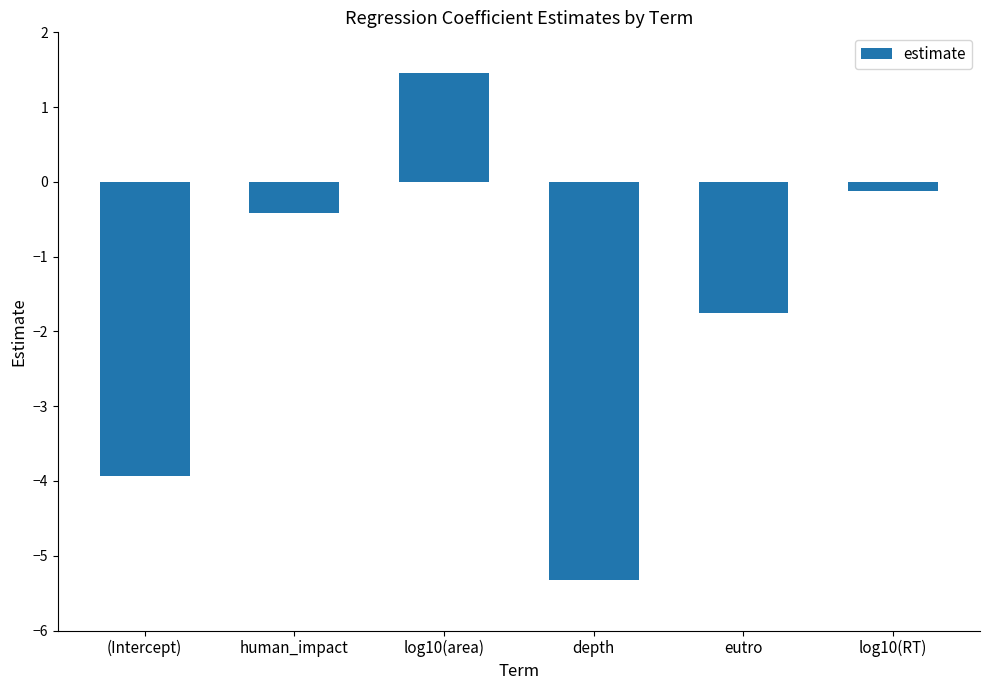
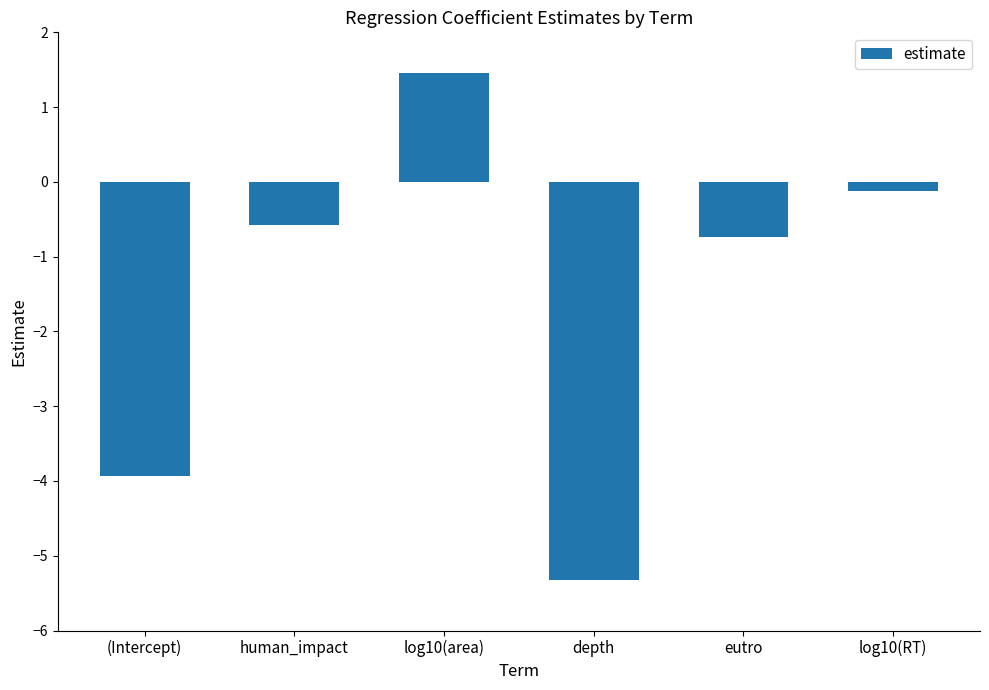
human_impact: -0.4 -> -0.6
eutro: -1.8 -> -0.7
